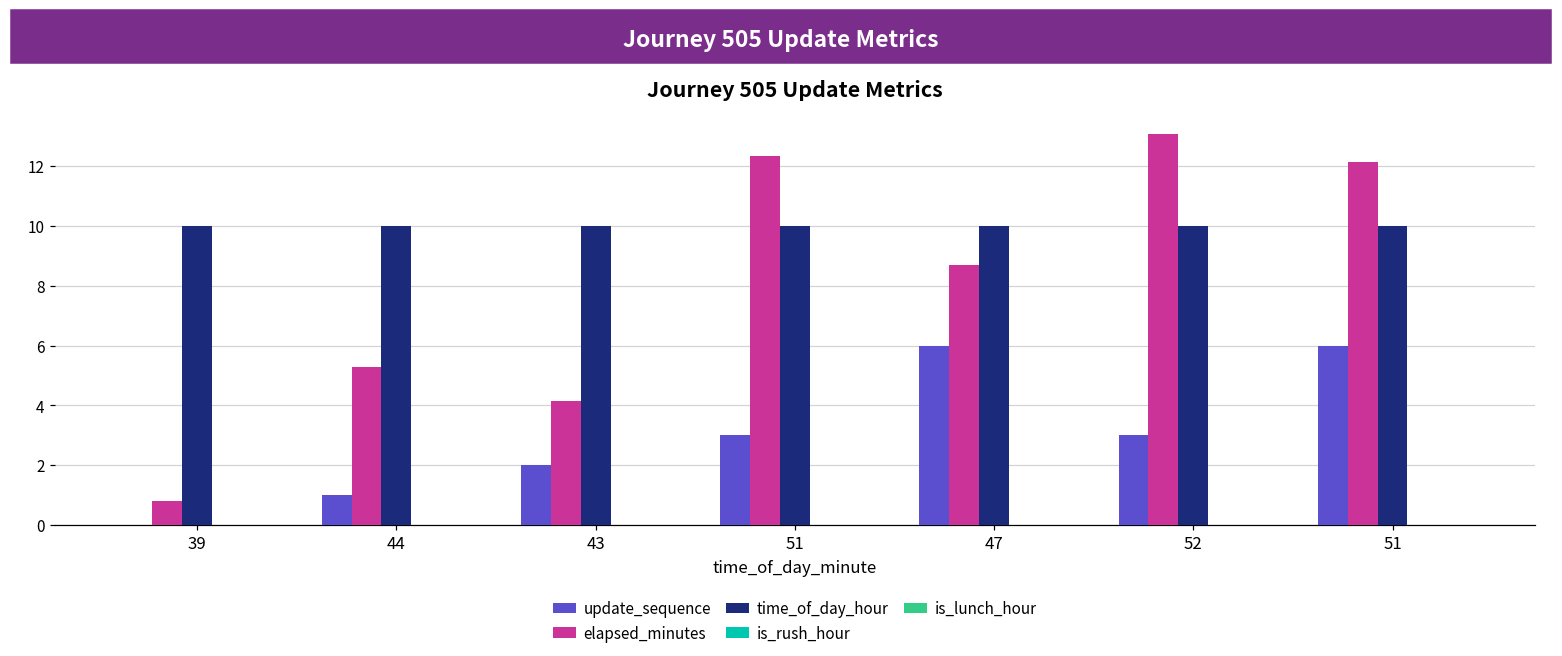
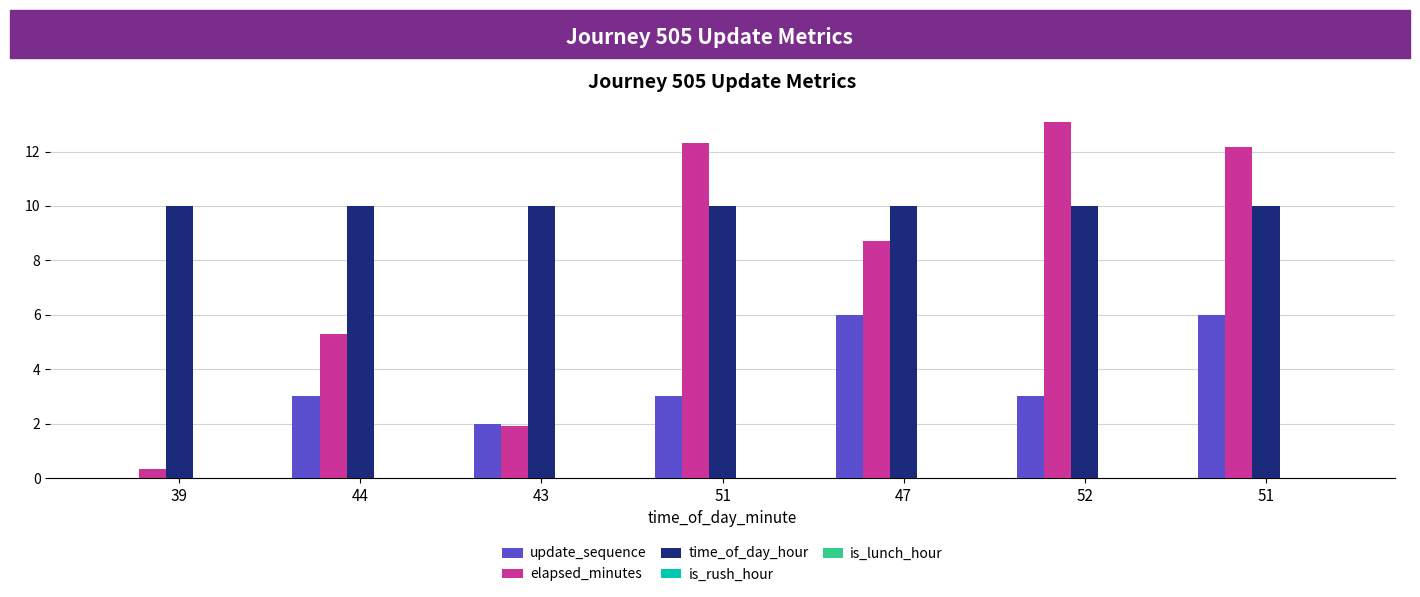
elapsed_minutes, 39: 0.8 -> 0.3
update_sequence, 44: 1 -> 3
elapsed_minutes, 43: 4.2 -> 1.9
